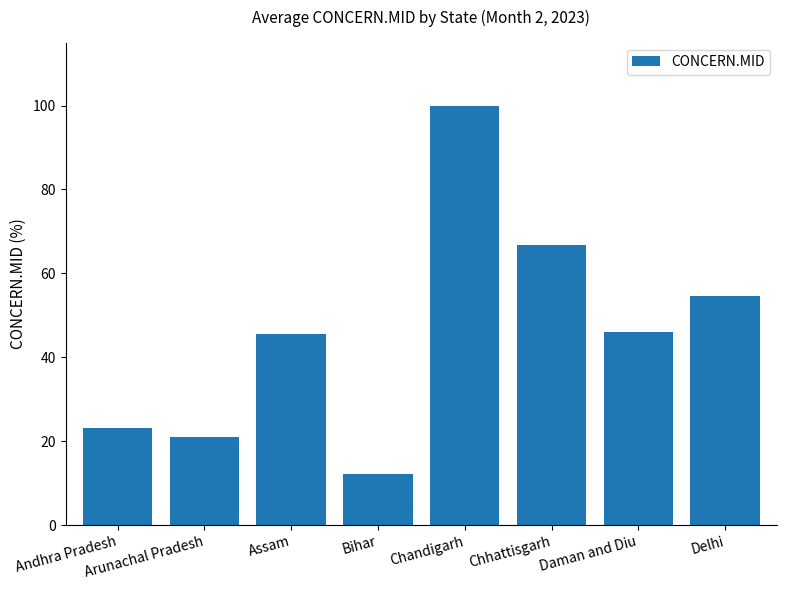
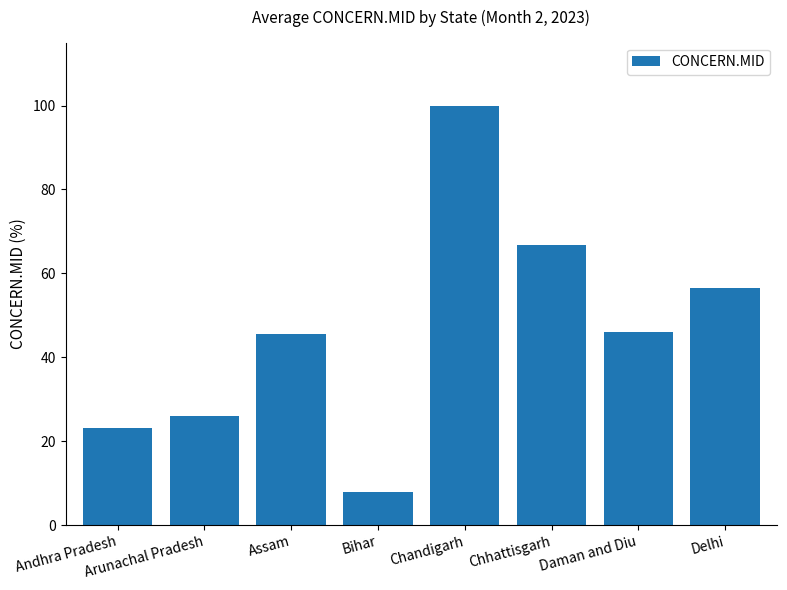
Arunachal Pradesh: 21 -> 26
Bihar: 12 -> 8
Delhi: 55 -> 56
